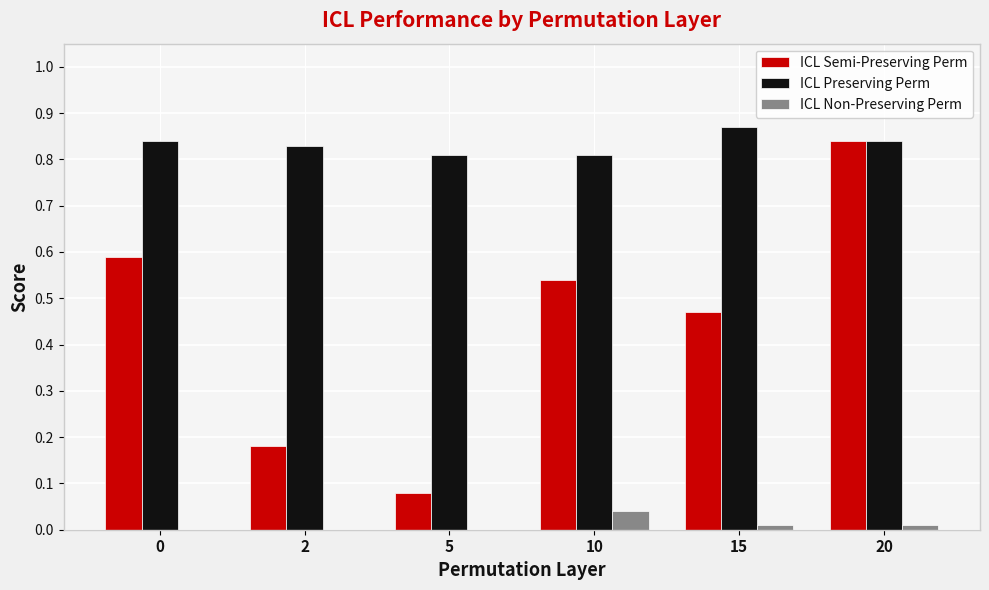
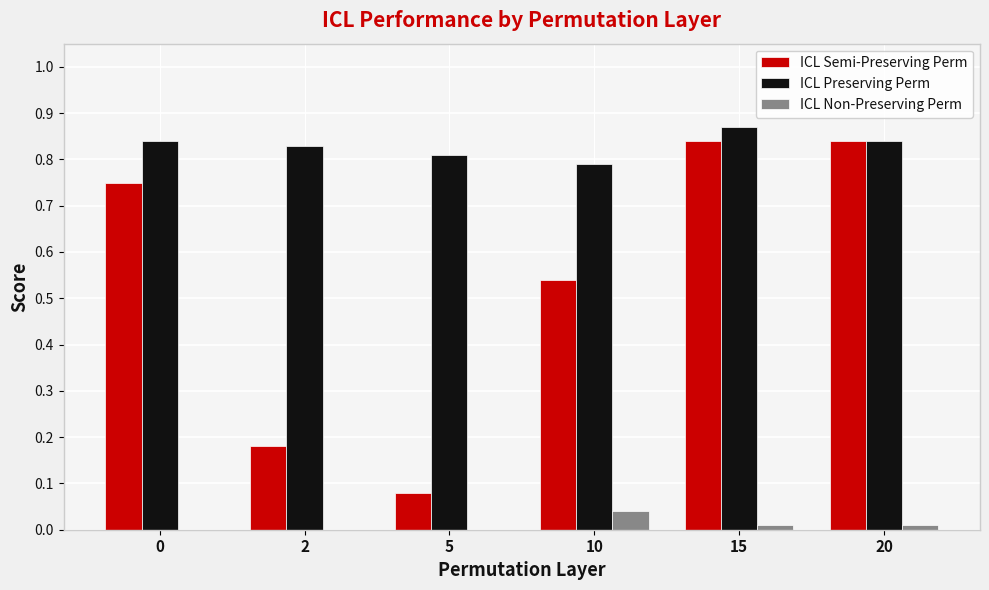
ICL Semi-Preserving Perm, 0: 0.59 -> 0.75
ICL Preserving Perm, 10: 0.81 -> 0.79
ICL Semi-Preserving Perm, 15: 0.47 -> 0.84
